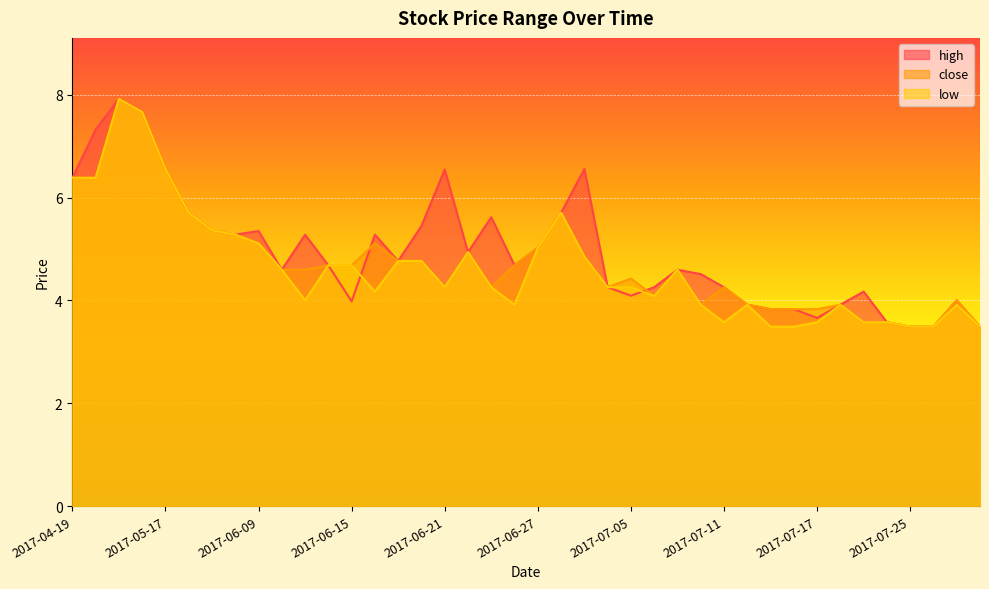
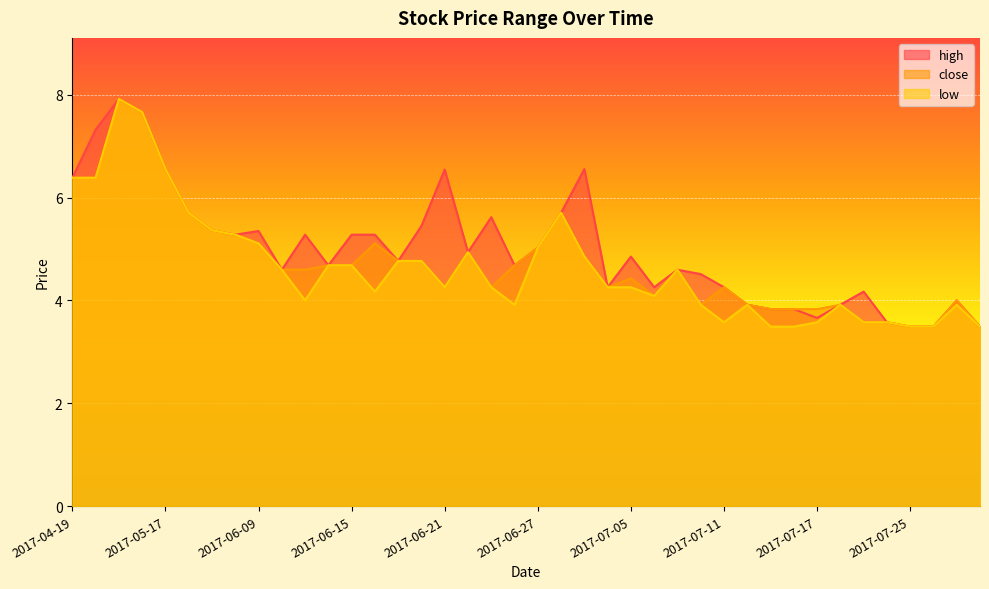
high, 2017-06-15: 4.0 -> 5.3
high, 2017-07-05: 4.1 -> 4.9
